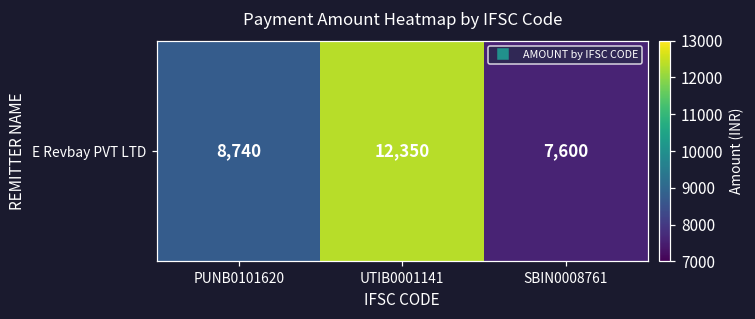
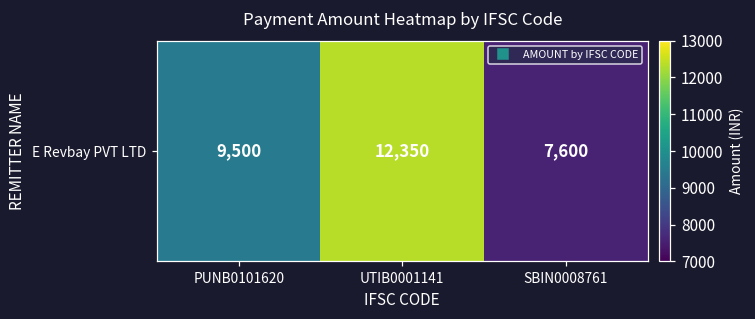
E Revbay PVT LTD, PUNB0101620: 8,740 -> 9,500
